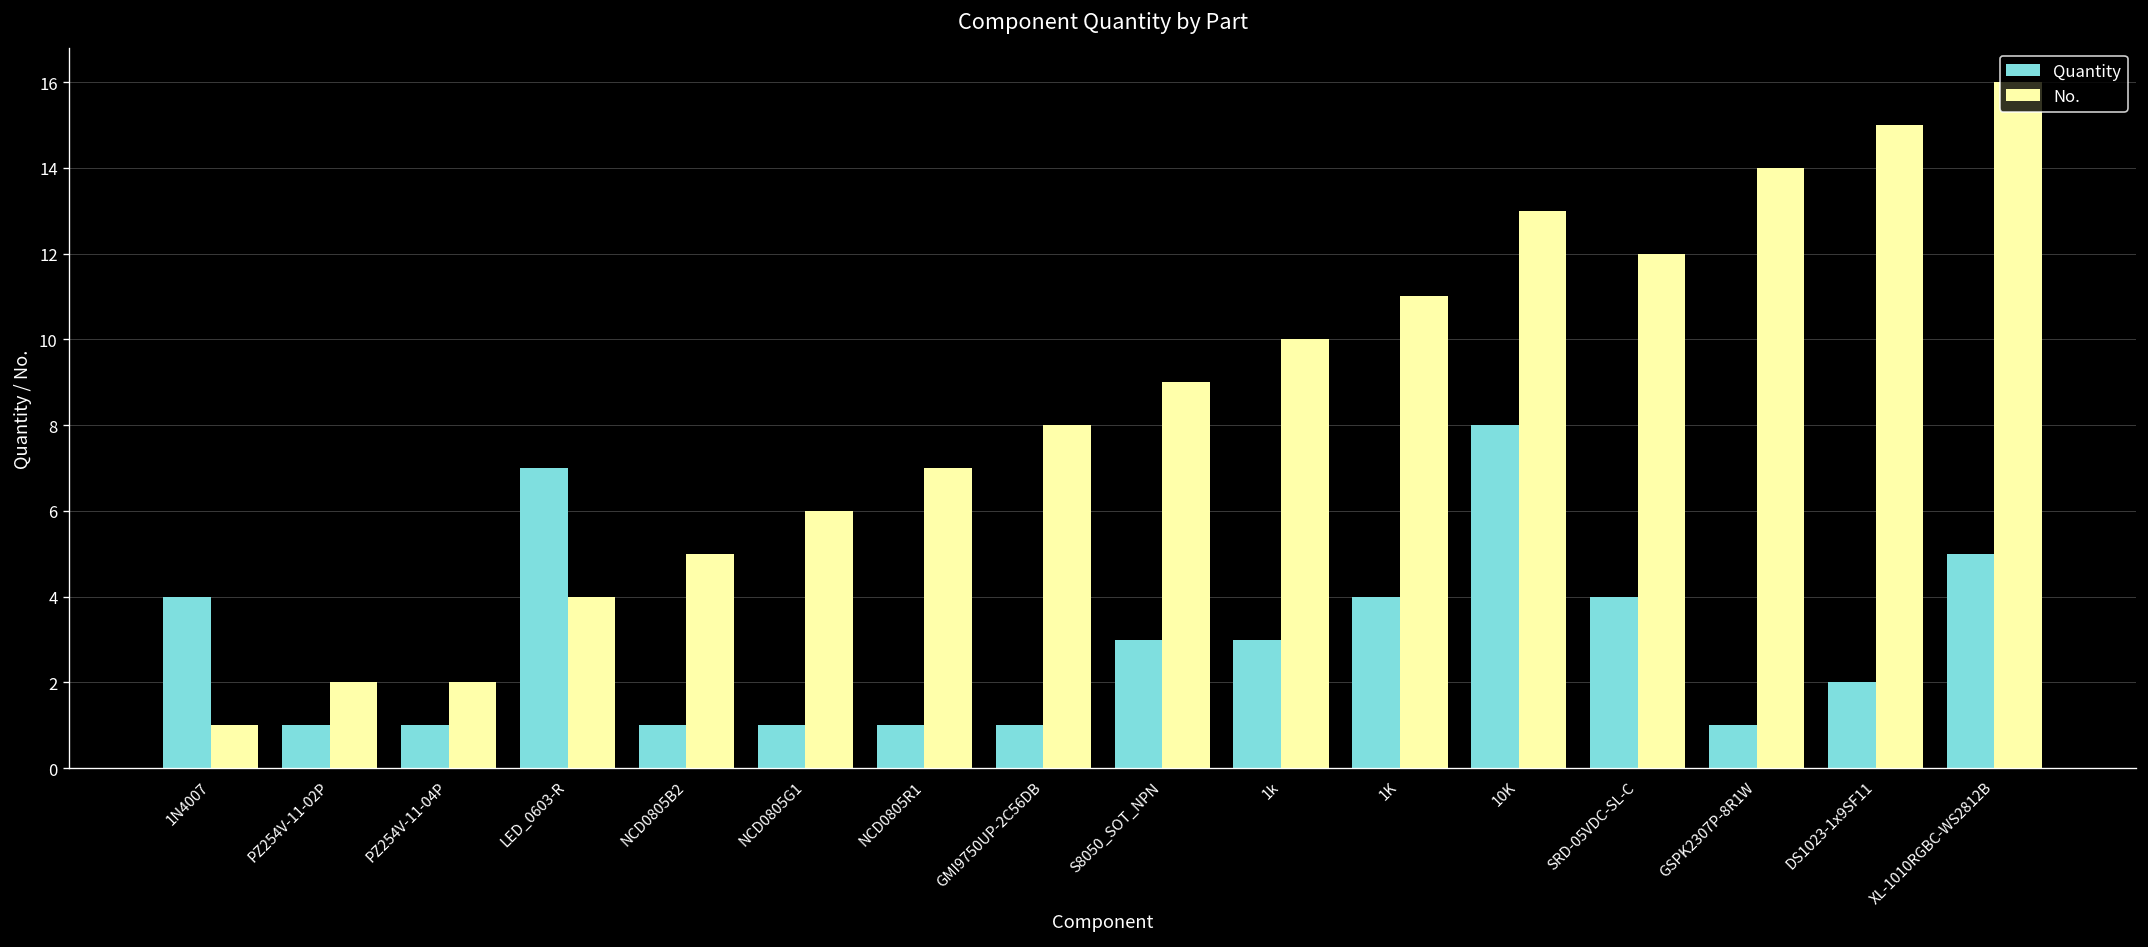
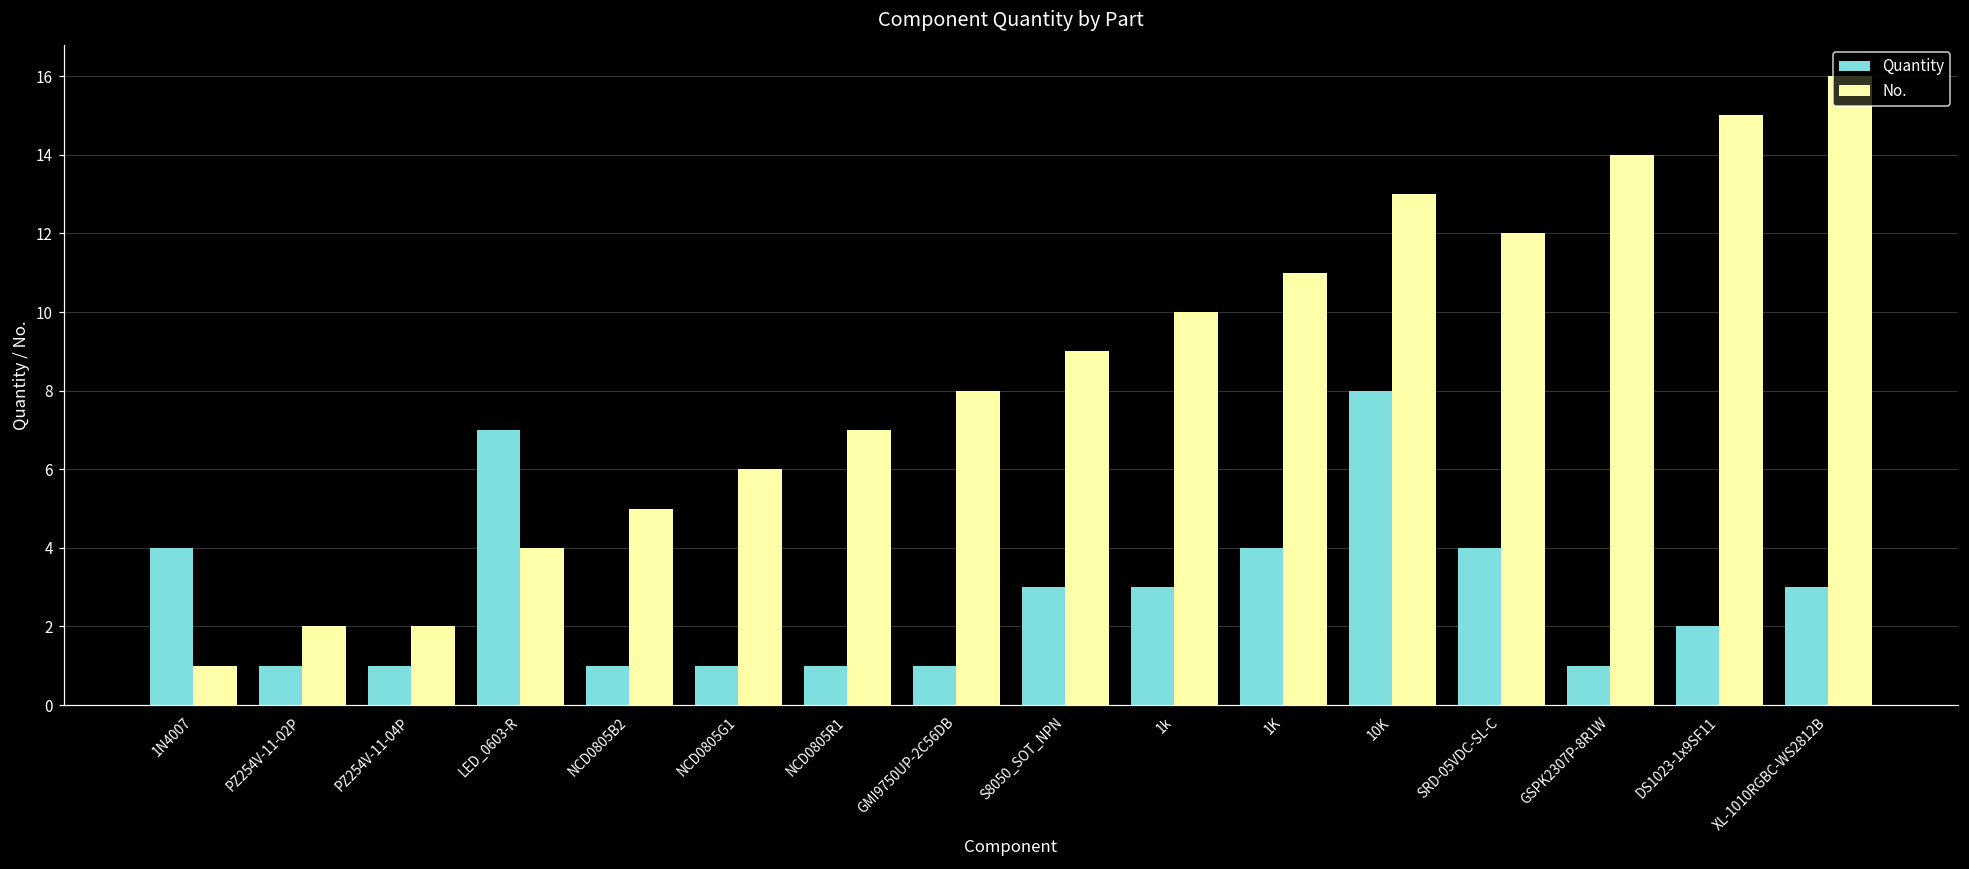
Quantity, XL-1010RGBC-WS2812B: 5 -> 3
